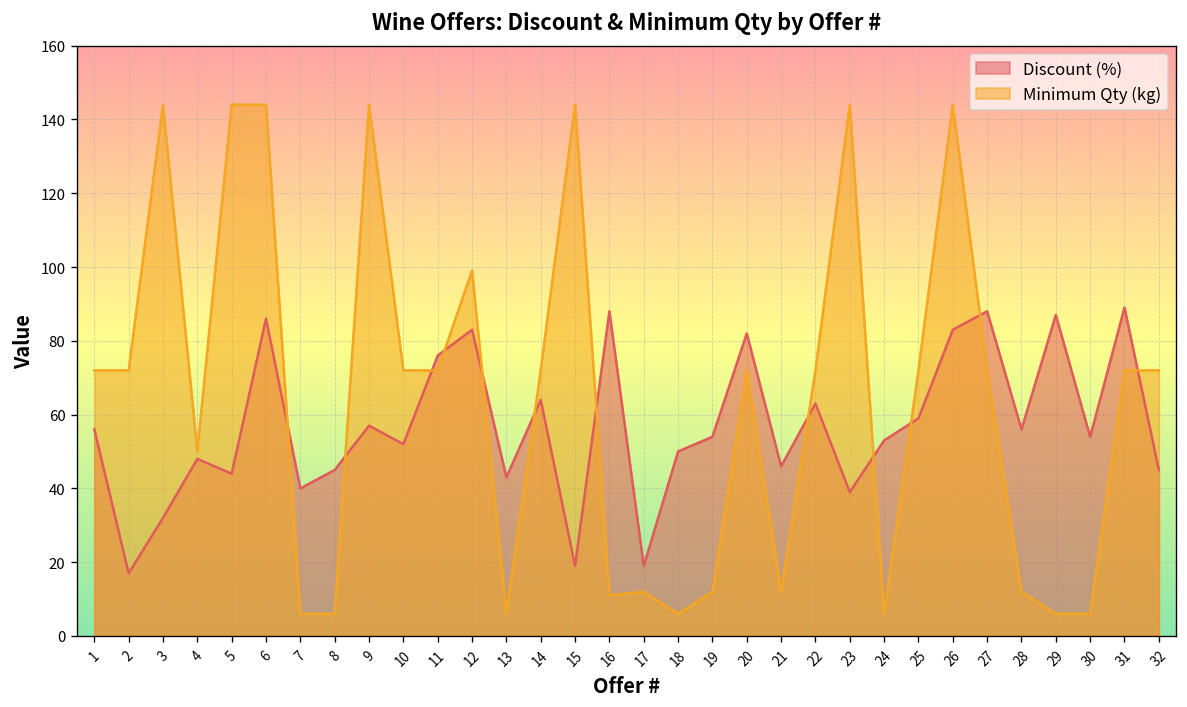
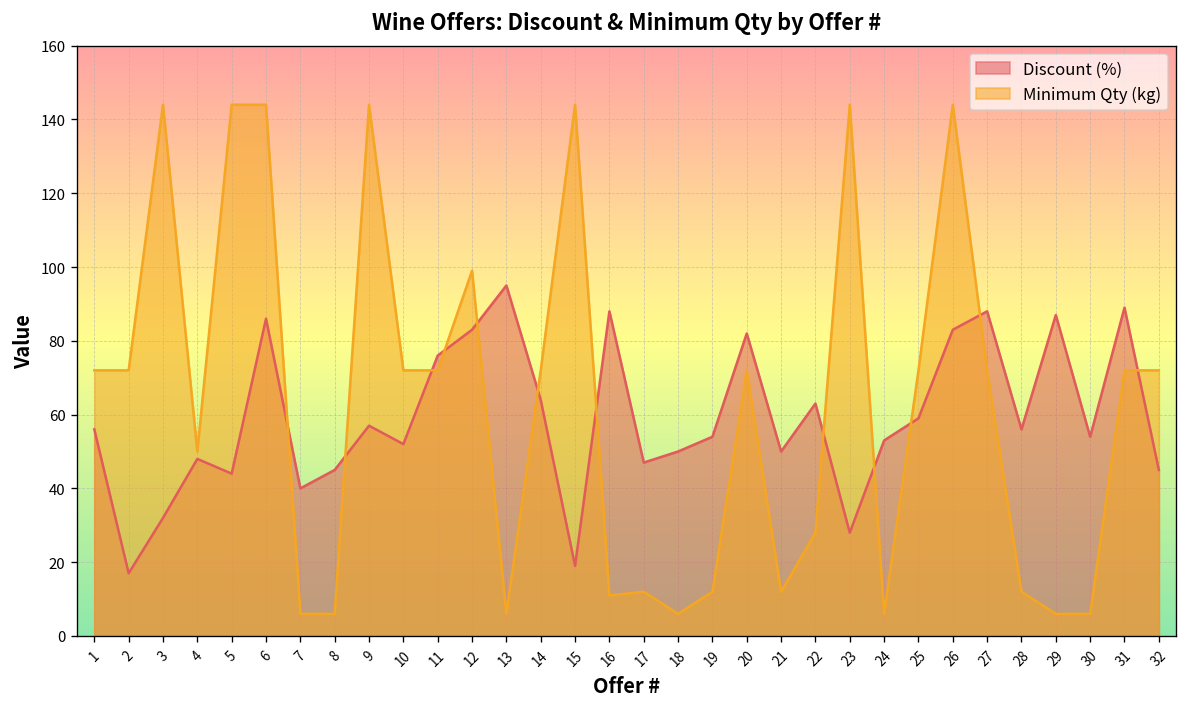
Discount (%), 13: 43 -> 95
Discount (%), 17: 19 -> 47
Discount (%), 21: 46 -> 50
Minimum Qty (kg), 22: 72 -> 28
Discount (%), 23: 39 -> 28
